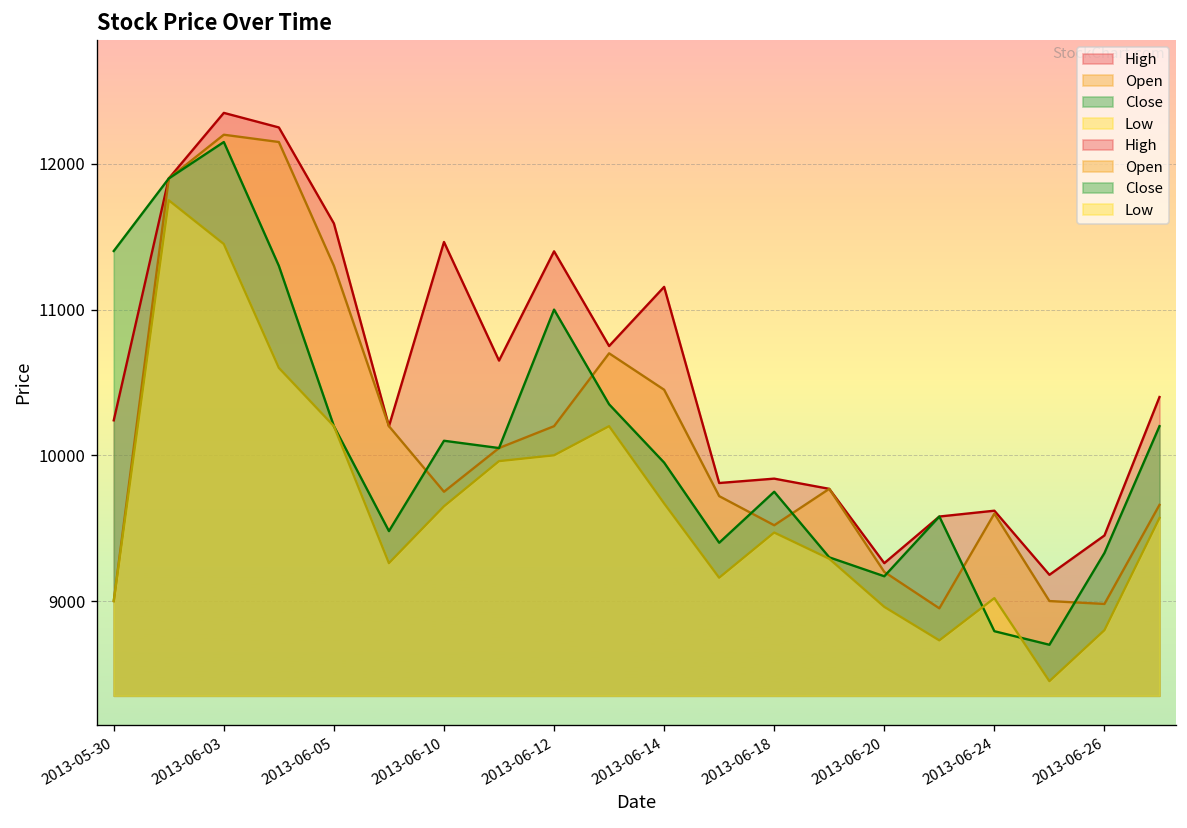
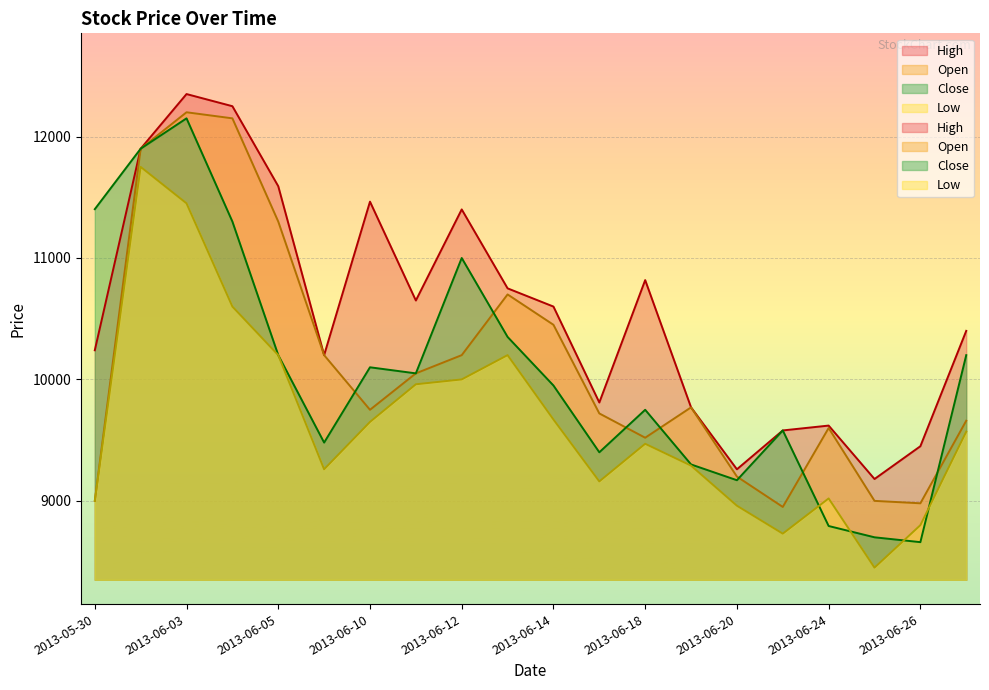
High, 2013-06-14: 11160 -> 10600
High, 2013-06-18: 9840 -> 10820
Close, 2013-06-26: 9330 -> 8660
